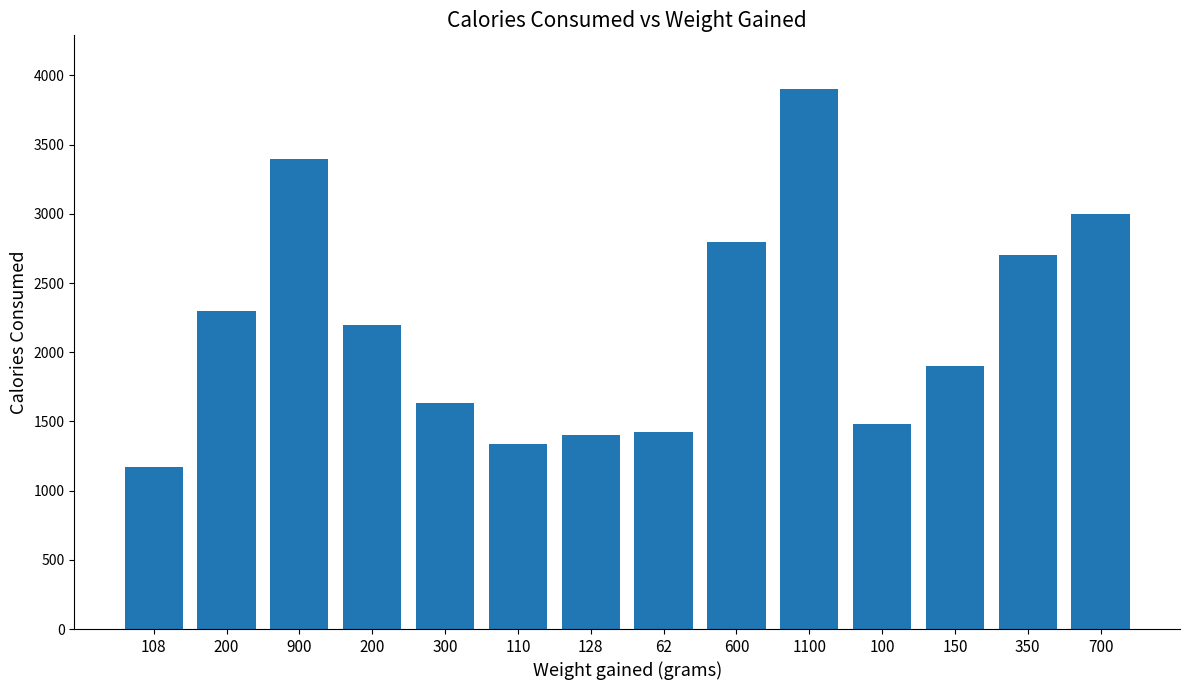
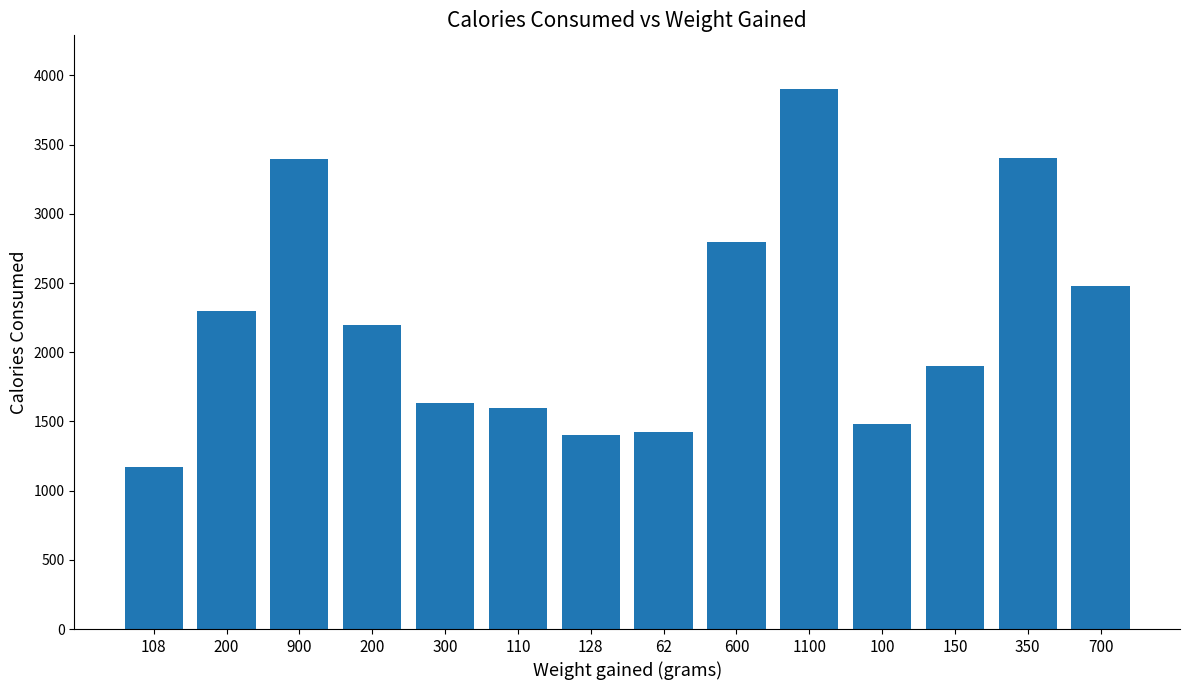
110: 1340 -> 1600
350: 2700 -> 3400
700: 3000 -> 2480
